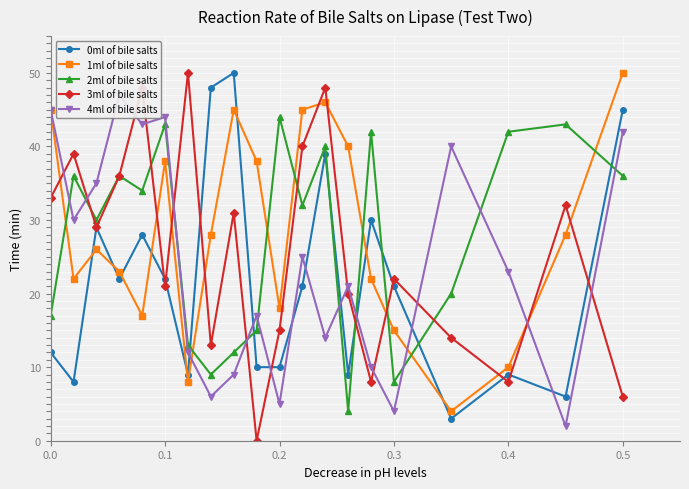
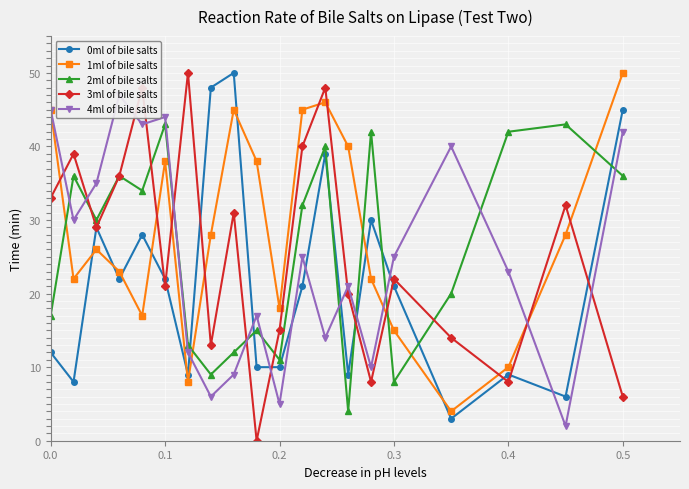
2ml of bile salts, 0.2: 44 -> 11
4ml of bile salts, 0.3: 4 -> 25
